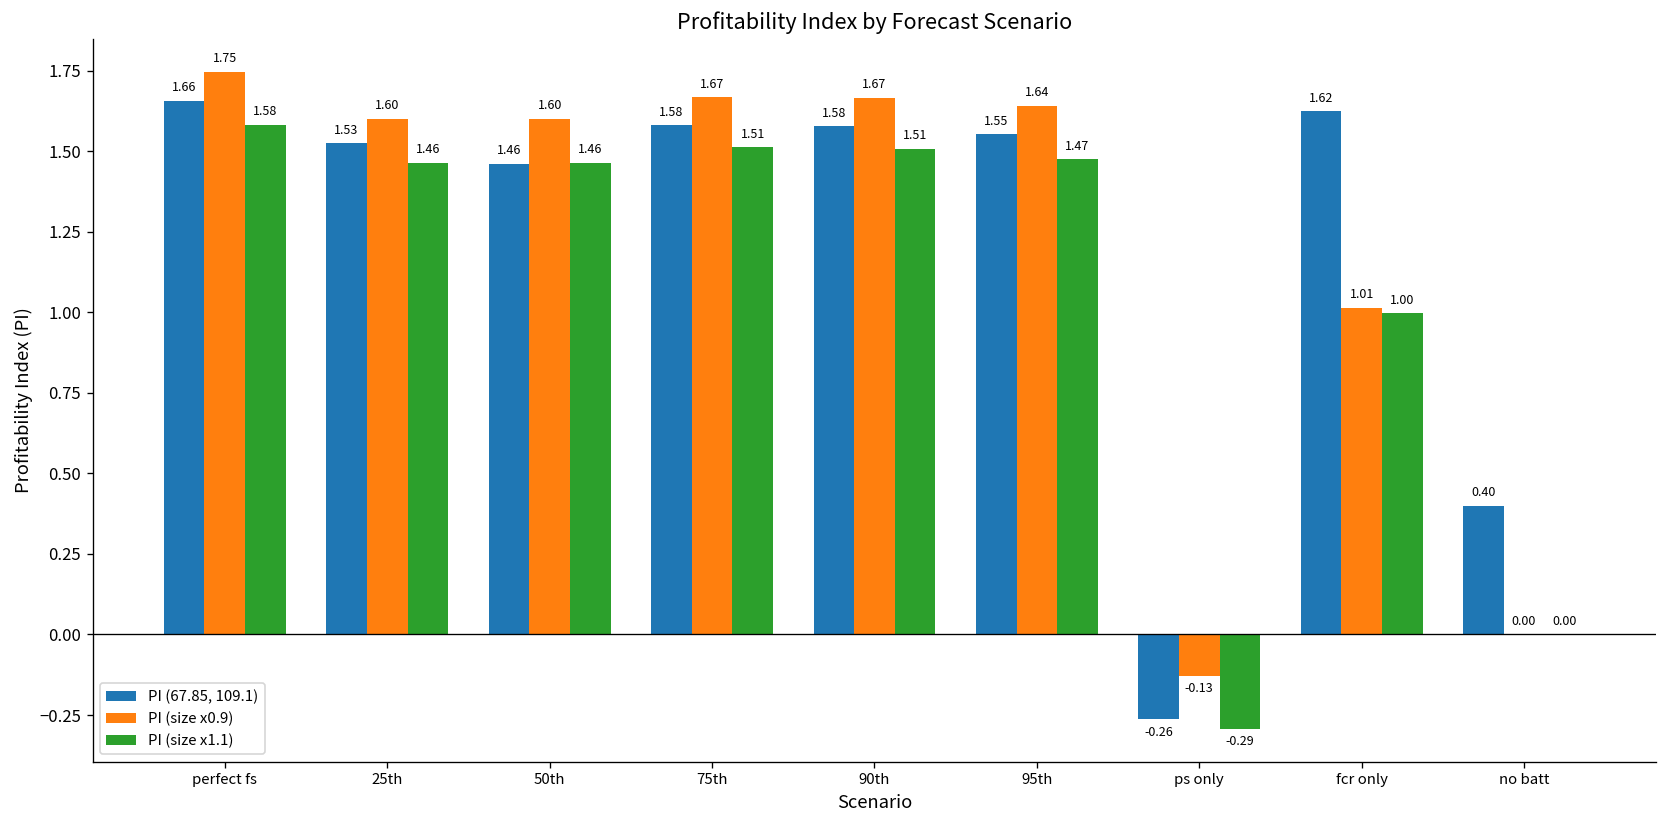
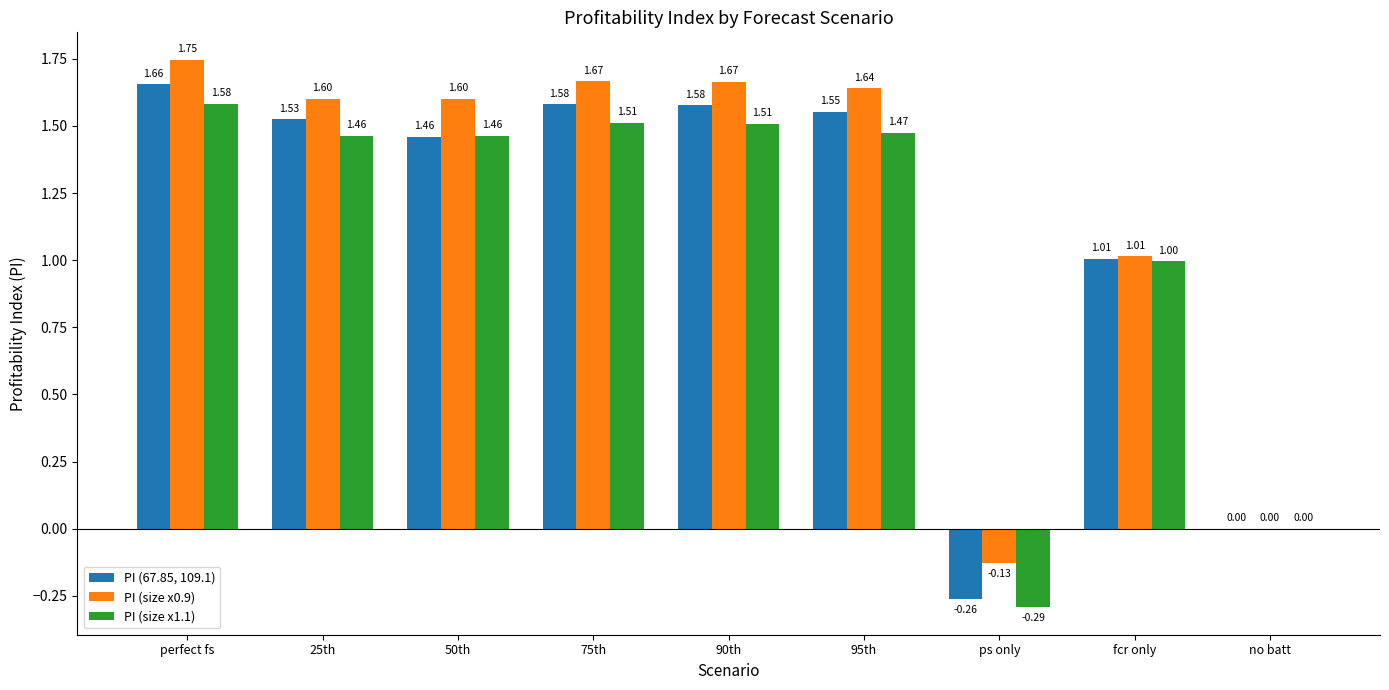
PI (67.85, 109.1), fcr only: 1.62 -> 1.01
PI (67.85, 109.1), no batt: 0.40 -> 0.00
